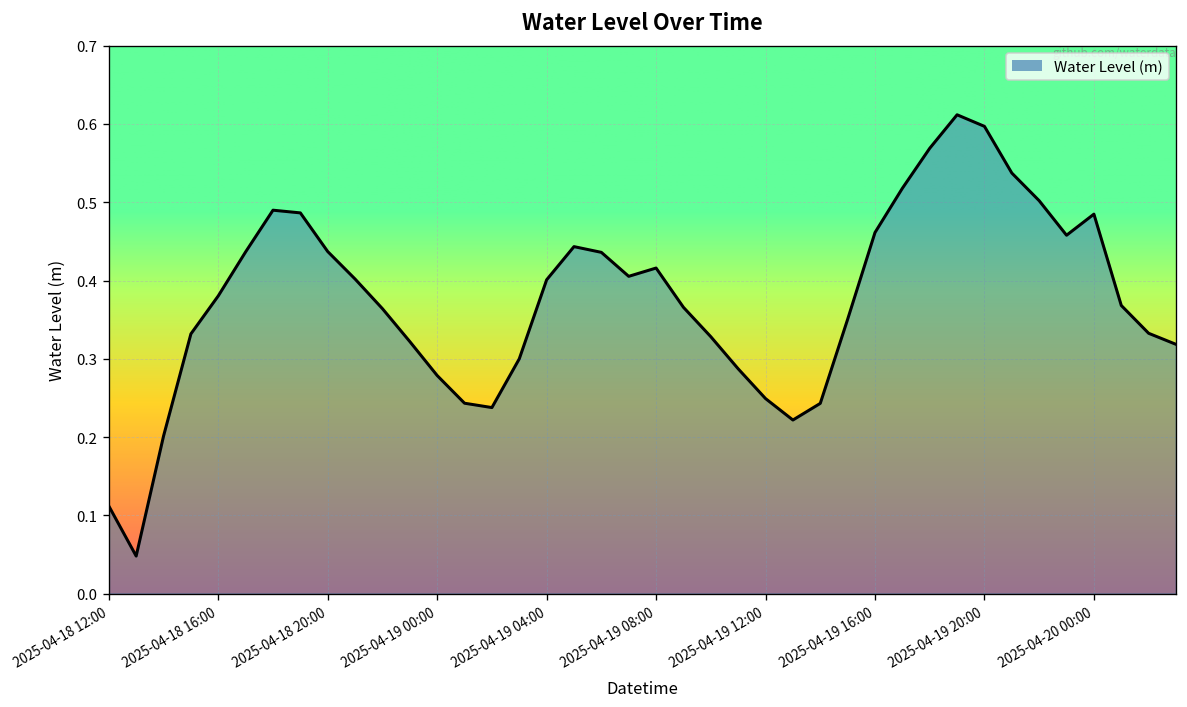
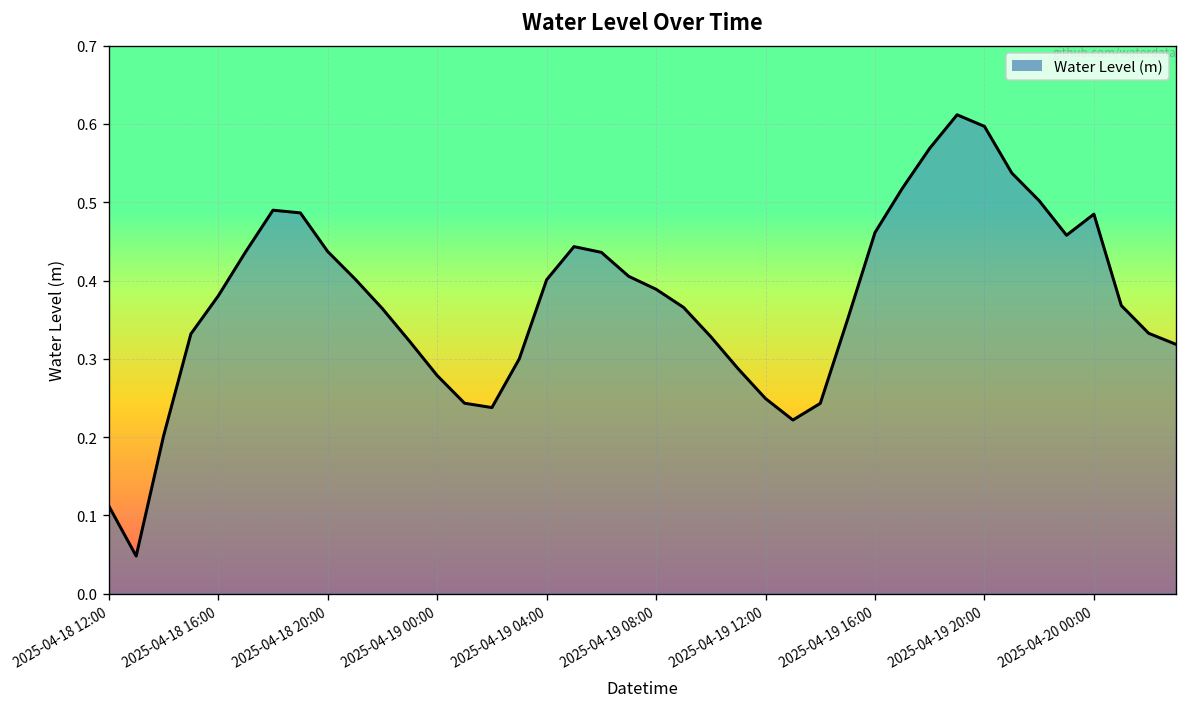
2025-04-19 08:00: 0.42 -> 0.39
